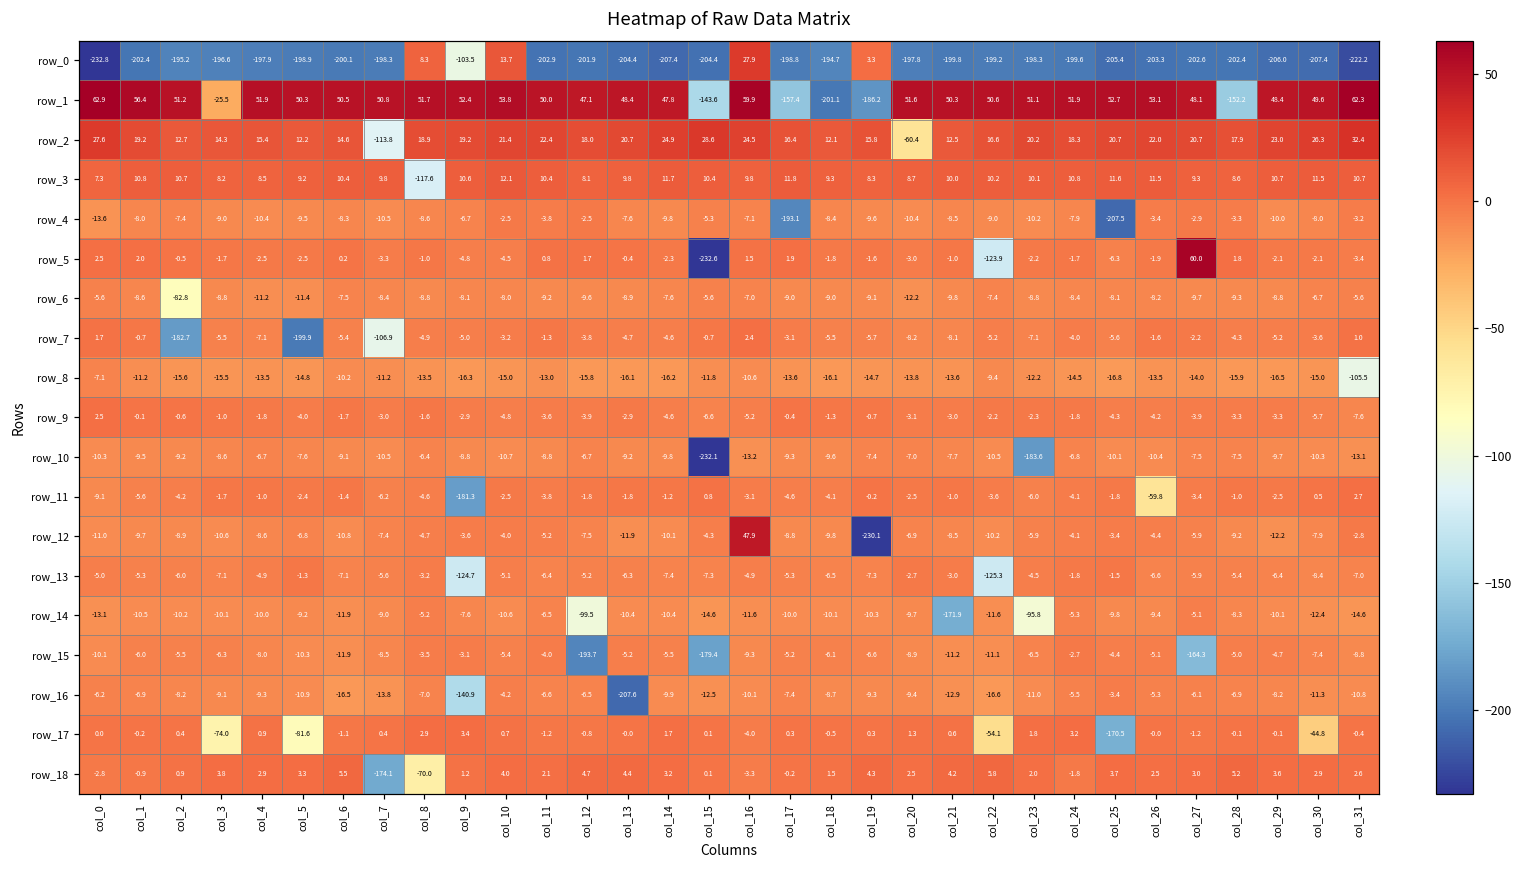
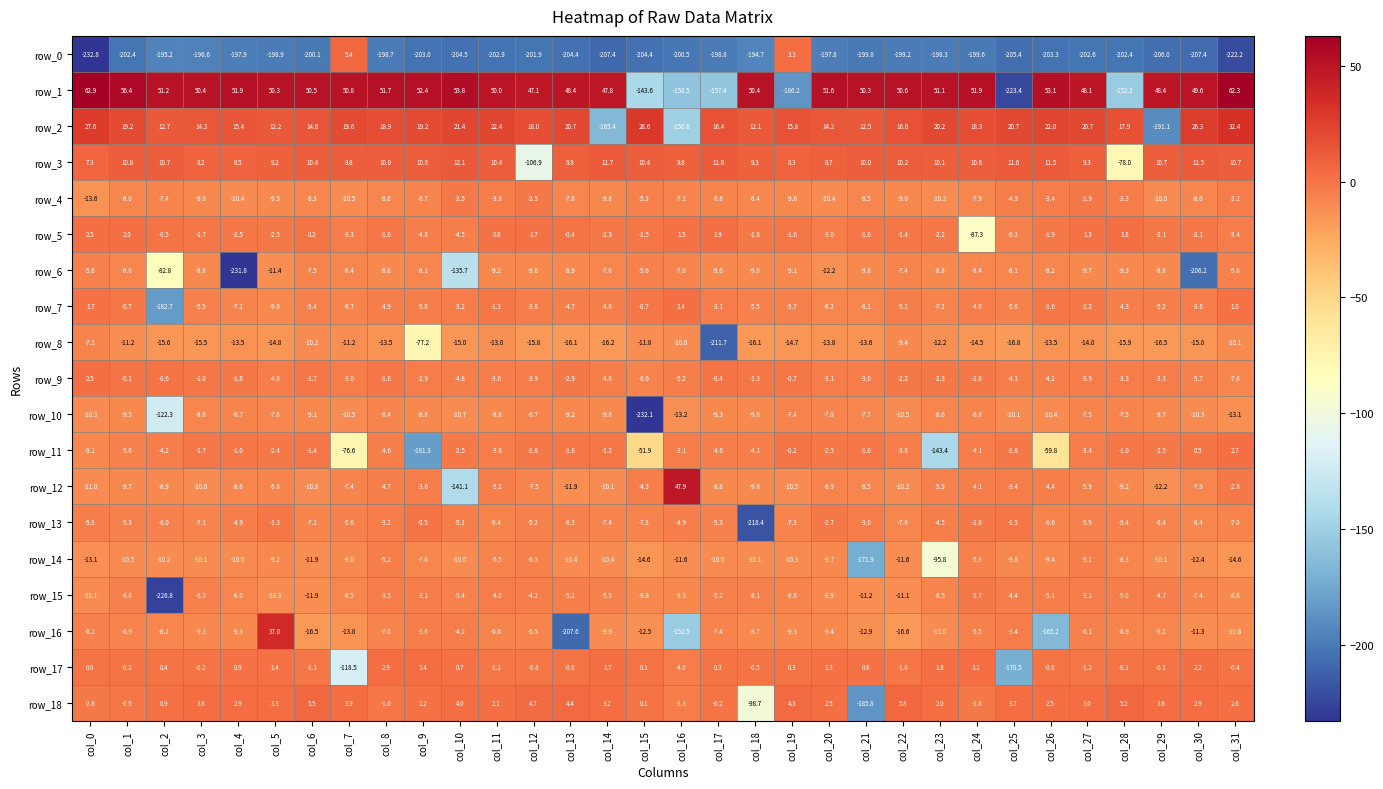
row_0, col_7: -198.3 -> 5.4
row_0, col_8: 8.3 -> -198.7
row_0, col_9: -103.5 -> -203.0
row_0, col_10: 13.7 -> -204.5
row_0, col_16: 27.9 -> -200.5
row_1, col_3: -25.5 -> 50.4
row_1, col_16: 59.9 -> -158.5
row_1, col_18: -201.1 -> 50.4
row_1, col_25: 52.7 -> -223.4
row_2, col_7: -113.8 -> 19.6
row_2, col_14: 24.9 -> -165.4
row_2, col_16: 24.5 -> -150.6
row_2, col_20: -60.4 -> 14.2
row_2, col_29: 23.0 -> -191.1
row_3, col_8: -117.6 -> 10.8
row_3, col_12: 8.1 -> -106.9
row_3, col_28: 8.6 -> -78.0
row_4, col_17: -193.1 -> -6.6
row_4, col_25: -207.5 -> -4.9
row_5, col_15: -232.6 -> -1.5
row_5, col_22: -123.9 -> -1.4
row_5, col_24: -1.7 -> -87.3
row_5, col_27: 60.0 -> 1.3
row_6, col_4: -11.2 -> -231.8
row_6, col_10: -8.0 -> -135.7
row_6, col_30: -6.7 -> -206.2
row_7, col_5: -199.9 -> -9.0
row_7, col_7: -106.9 -> -6.7
row_8, col_9: -16.3 -> -77.2
row_8, col_17: -13.6 -> -211.7
row_8, col_31: -105.5 -> -10.1
row_10, col_2: -9.2 -> -122.3
row_10, col_23: -183.6 -> -8.6
row_11, col_7: -6.2 -> -76.6
row_11, col_15: 0.8 -> -51.9
row_11, col_23: -6.0 -> -143.4
row_12, col_10: -4.0 -> -141.1
row_12, col_19: -230.1 -> -10.5
row_13, col_9: -124.7 -> -0.5
row_13, col_18: -6.5 -> -218.4
row_13, col_22: -125.3 -> -7.6
row_14, col_12: -99.5 -> -6.3
row_15, col_2: -5.5 -> -226.8
row_15, col_12: -193.7 -> -4.2
row_15, col_15: -179.4 -> -9.8
row_15, col_27: -164.3 -> -3.1
row_16, col_5: -10.9 -> 37.0
row_16, col_9: -140.9 -> -3.6
row_16, col_16: -10.1 -> -152.5
row_16, col_26: -5.3 -> -165.2
row_17, col_3: -74.0 -> -0.2
row_17, col_5: -81.6 -> 1.4
row_17, col_7: 0.4 -> -118.5
row_17, col_22: -54.1 -> -1.0
row_17, col_30: -44.8 -> 2.2
row_18, col_7: -174.1 -> 3.9
row_18, col_8: -70.0 -> -1.0
row_18, col_18: 1.5 -> -98.7
row_18, col_21: 4.2 -> -185.8
